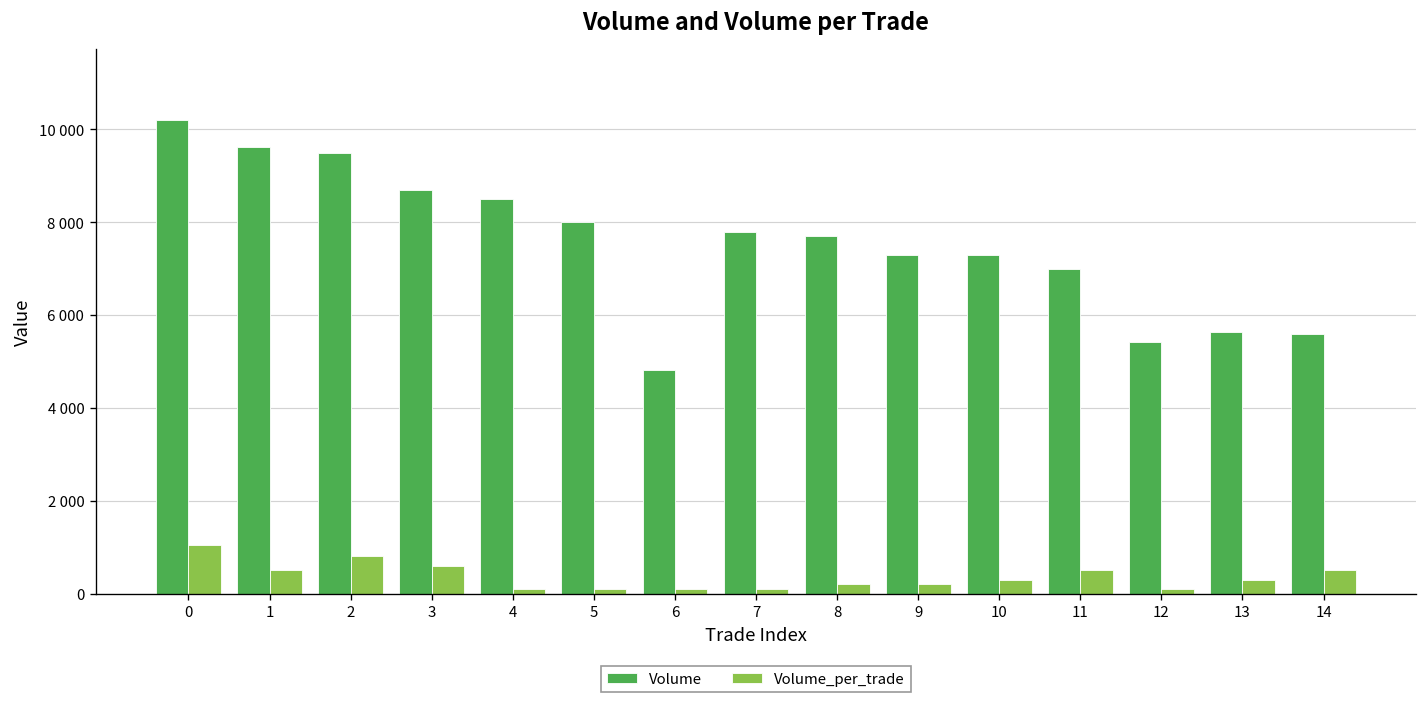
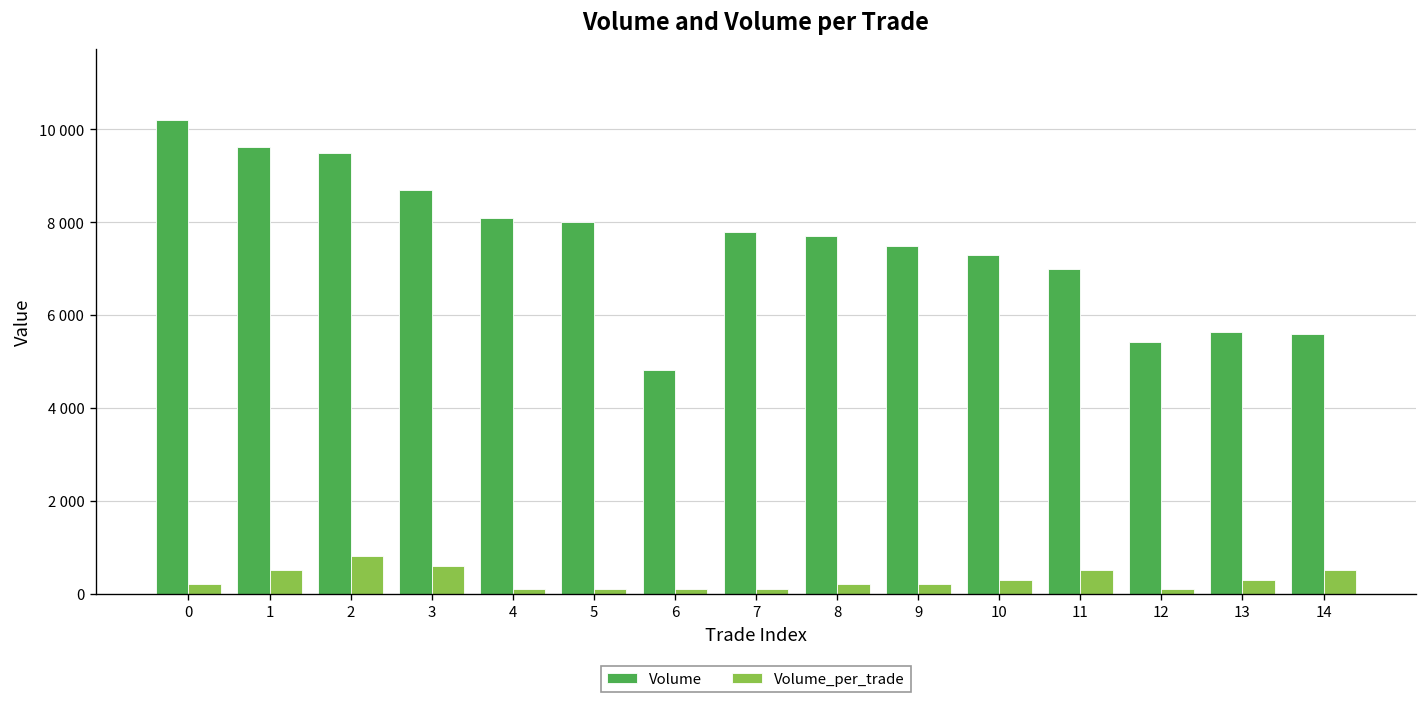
Volume_per_trade, 0: 1000 -> 200
Volume, 4: 8500 -> 8100
Volume, 9: 7300 -> 7500
